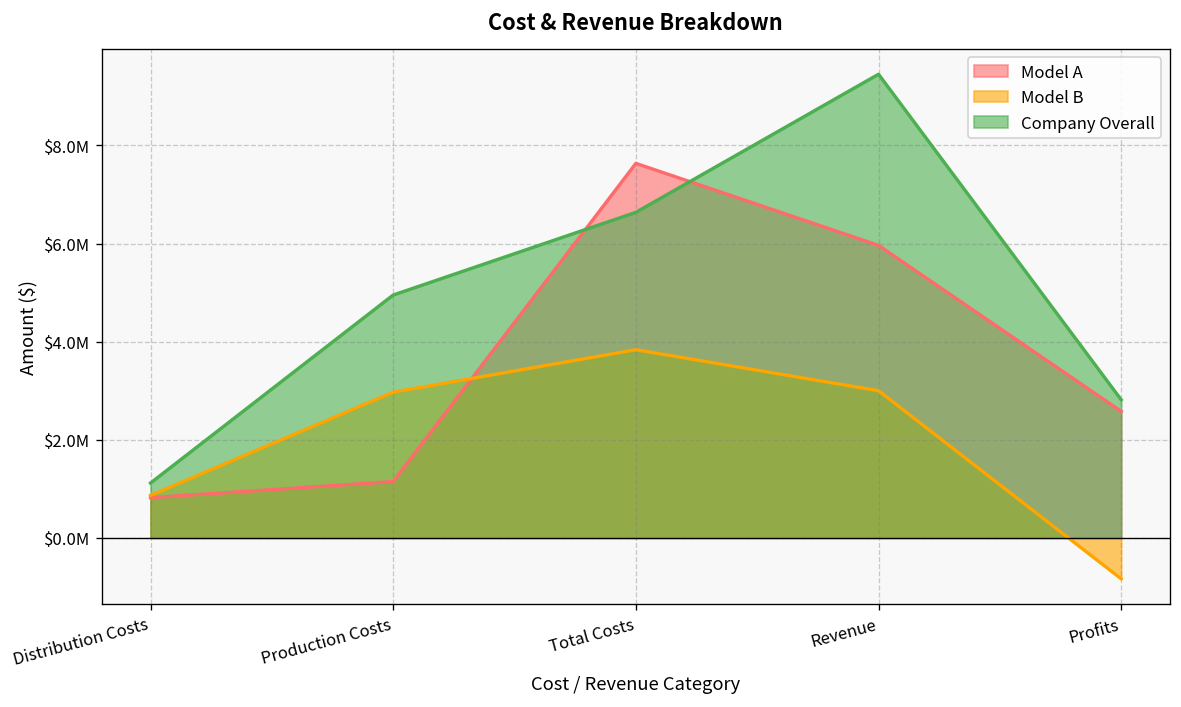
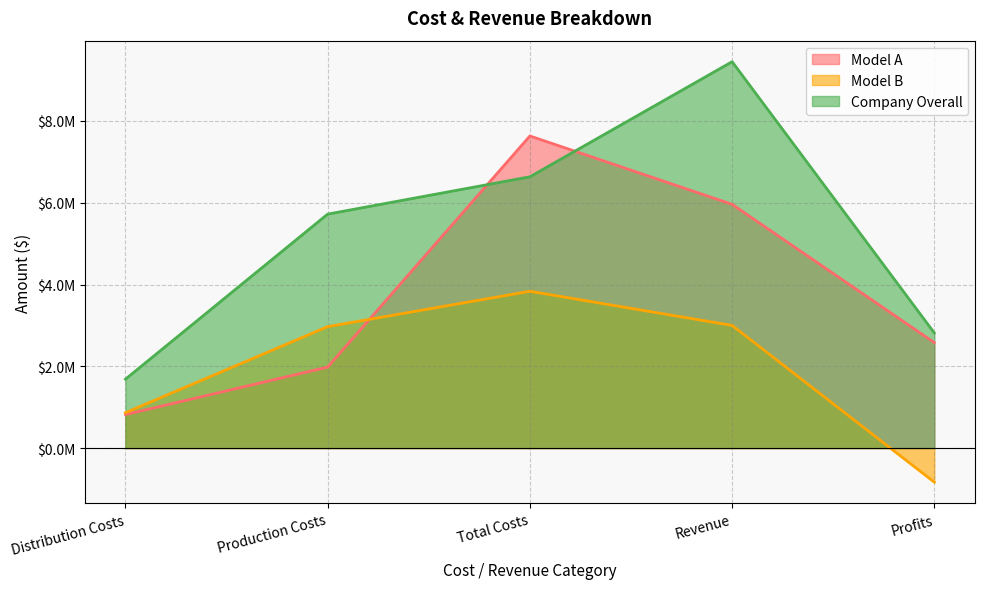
Company Overall, Distribution Costs: $1100000 -> $1700000
Model A, Production Costs: $1100000 -> $2000000
Company Overall, Production Costs: $5000000 -> $5700000
